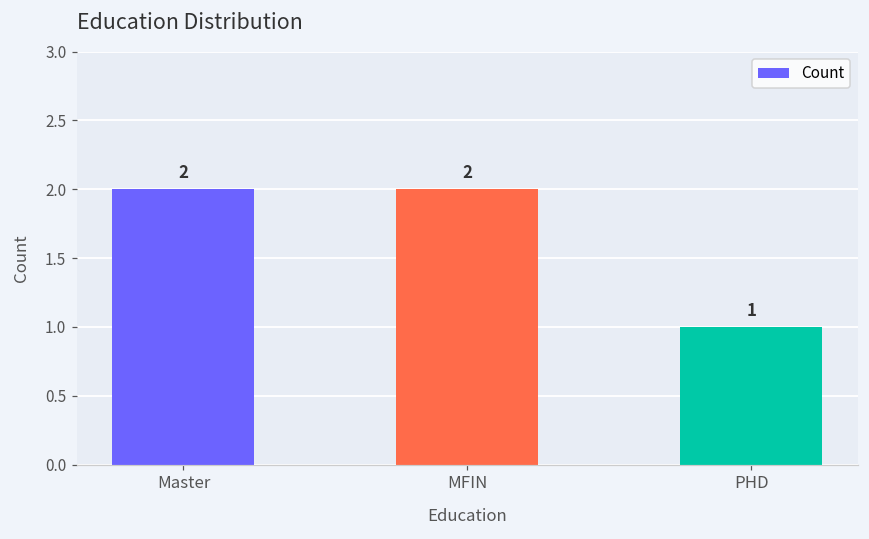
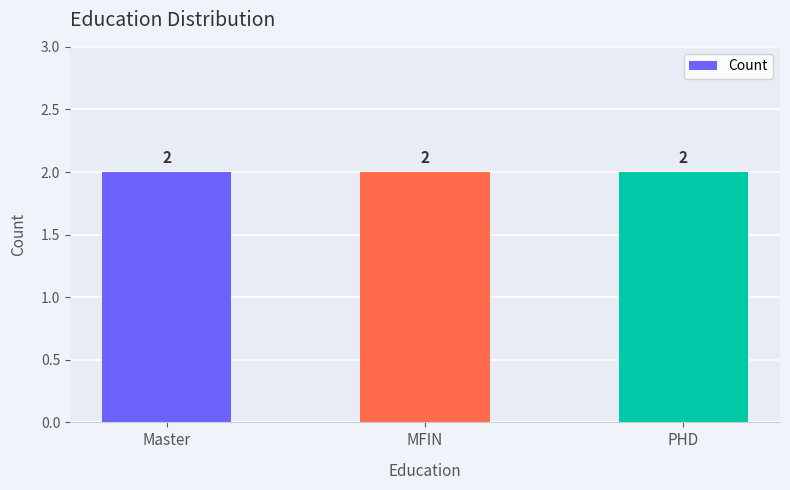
PHD: 1 -> 2
